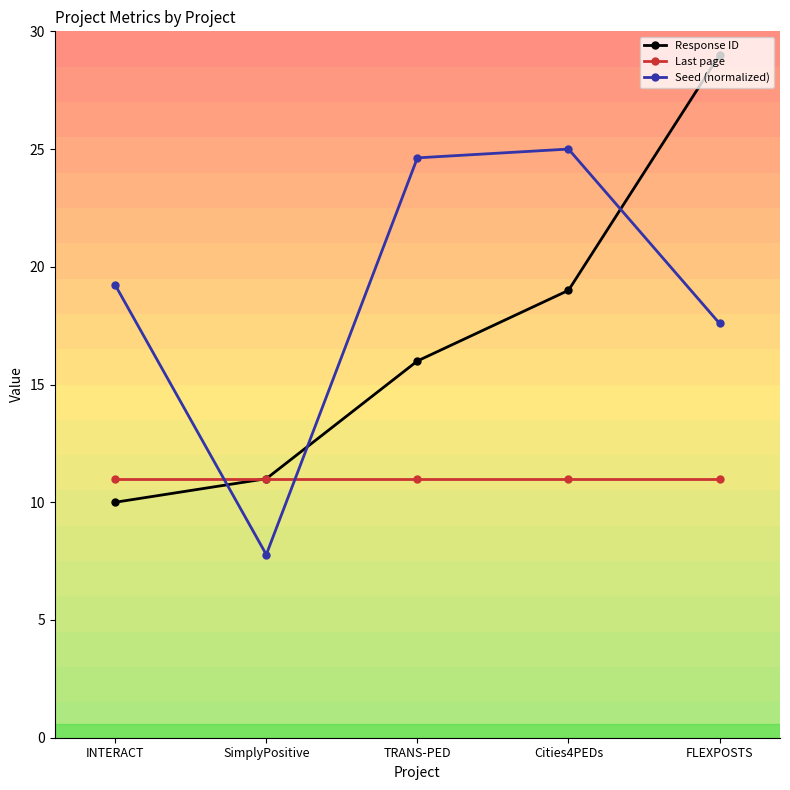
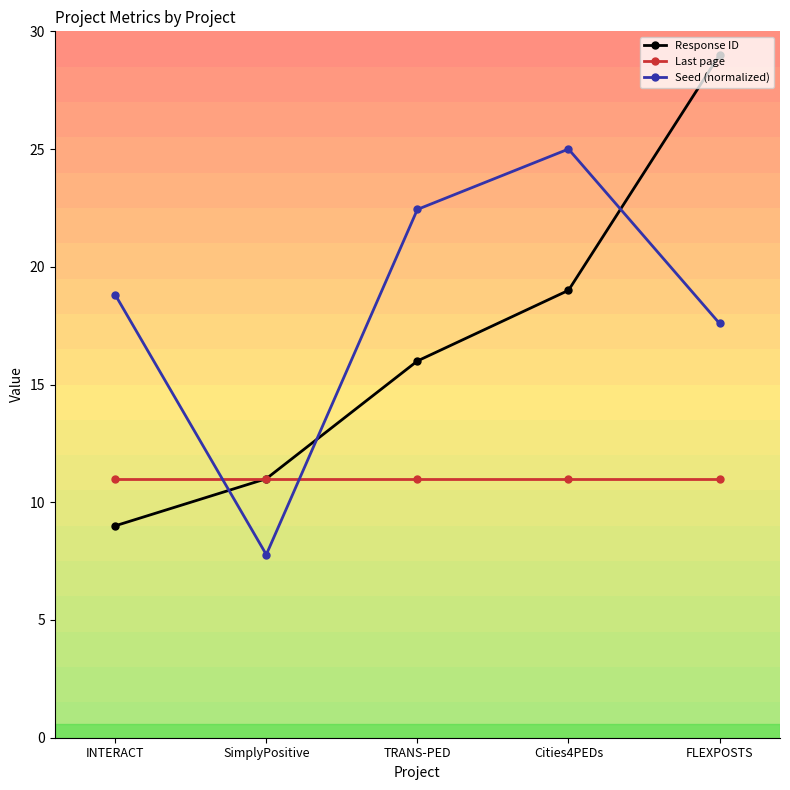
Response ID, INTERACT: 10 -> 9
Seed (normalized), INTERACT: 19.2 -> 18.8
Seed (normalized), TRANS-PED: 24.6 -> 22.4
